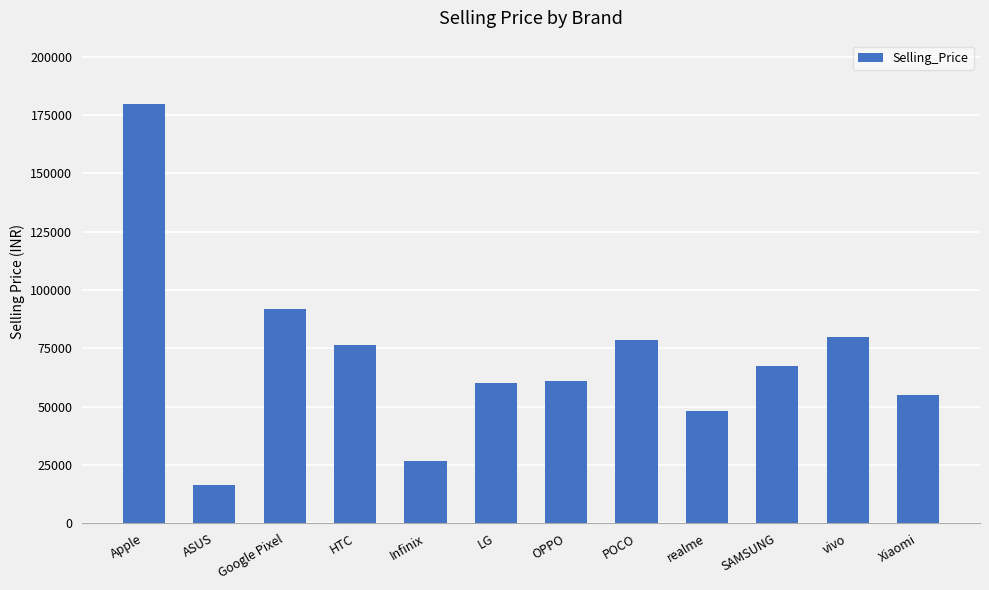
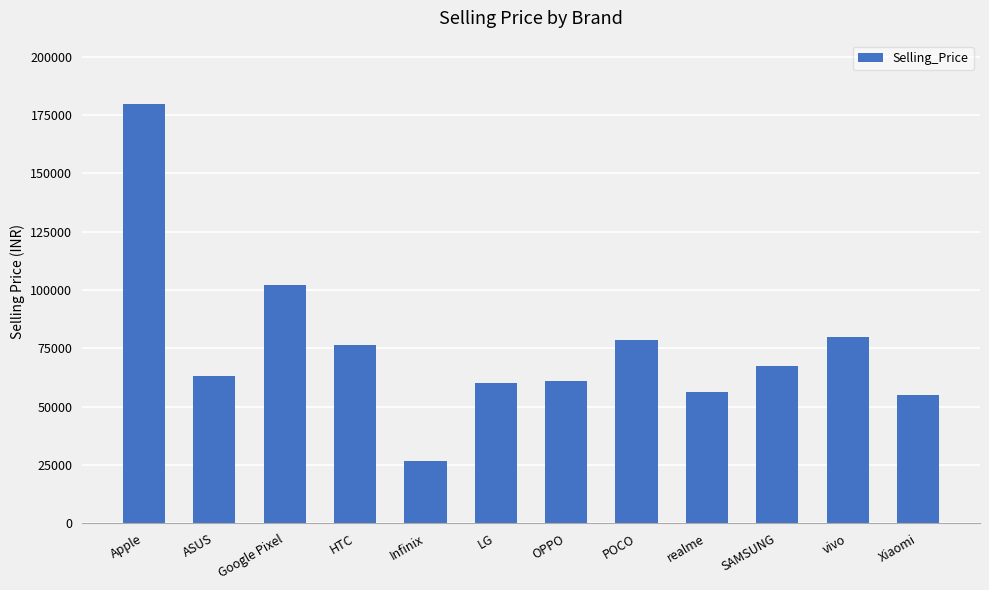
ASUS: 16000 -> 63000
Google Pixel: 92000 -> 102000
realme: 48000 -> 56000
